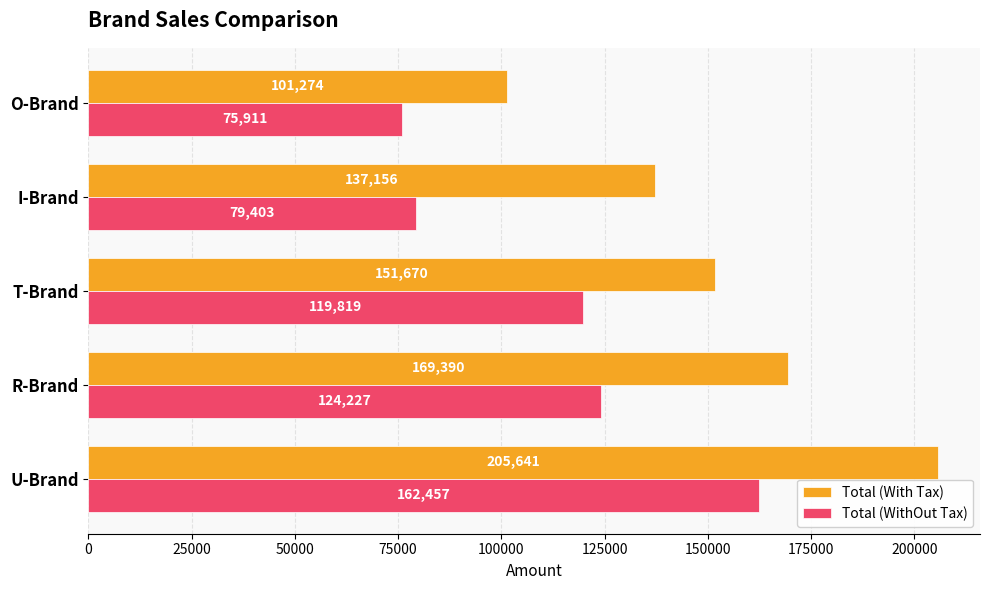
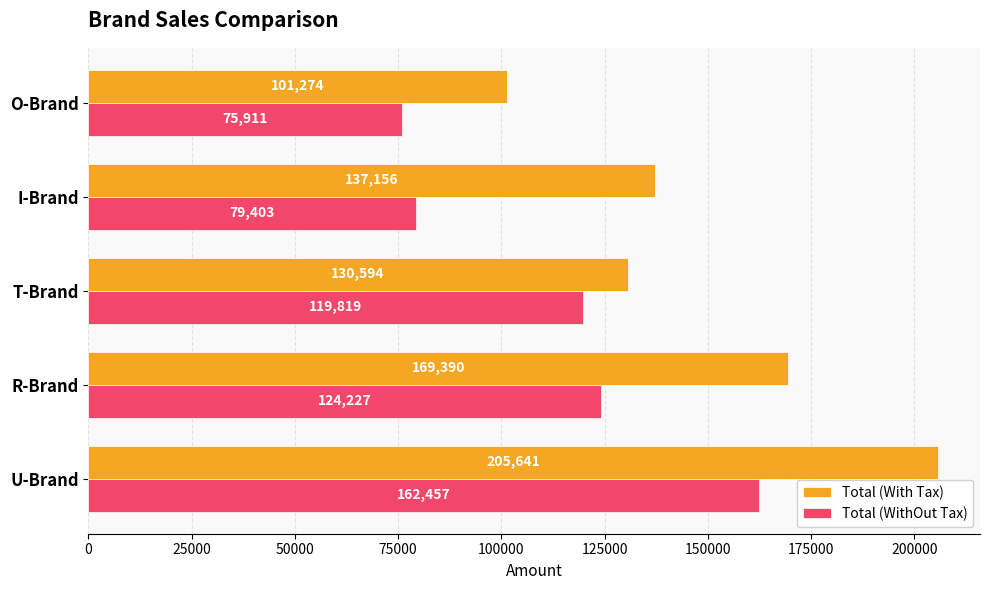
Total (With Tax), T-Brand: 151,670 -> 130,594
